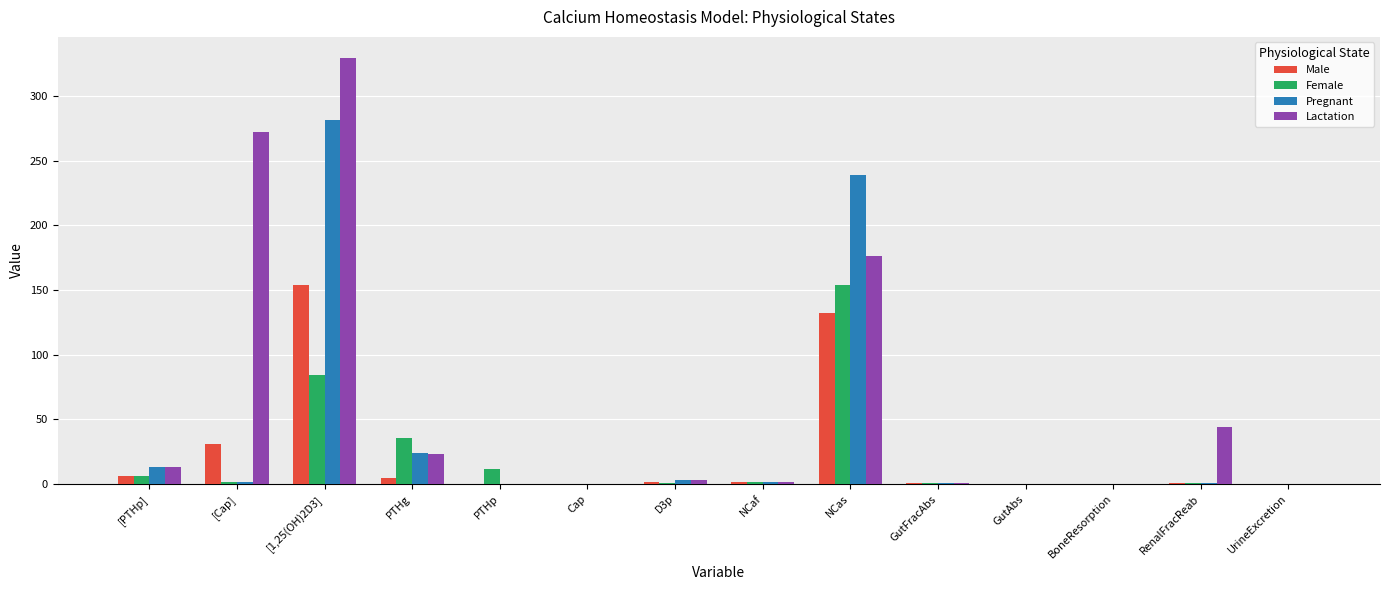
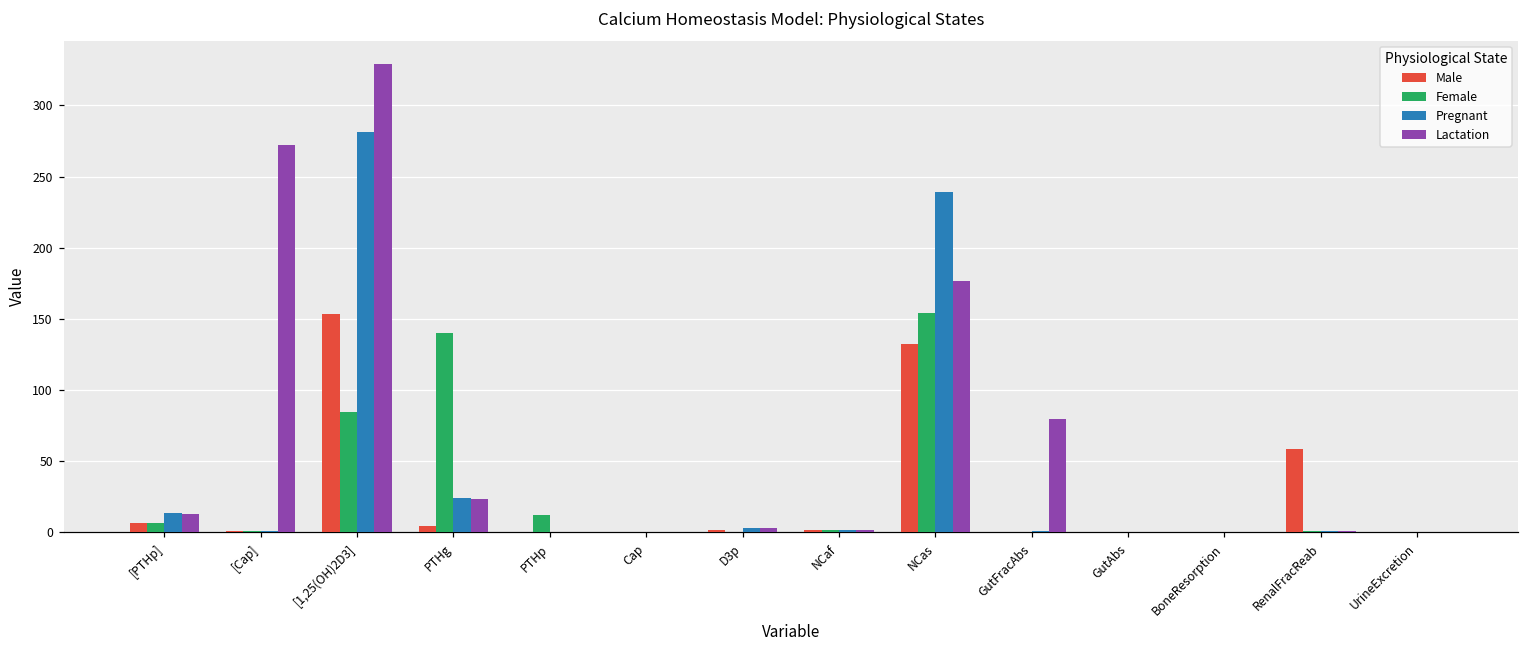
Male, [Cap]: 31 -> 1
Female, PTHg: 35 -> 140
Lactation, GutFracAbs: 1 -> 80
Male, RenalFracReab: 1 -> 58
Lactation, RenalFracReab: 44 -> 1
